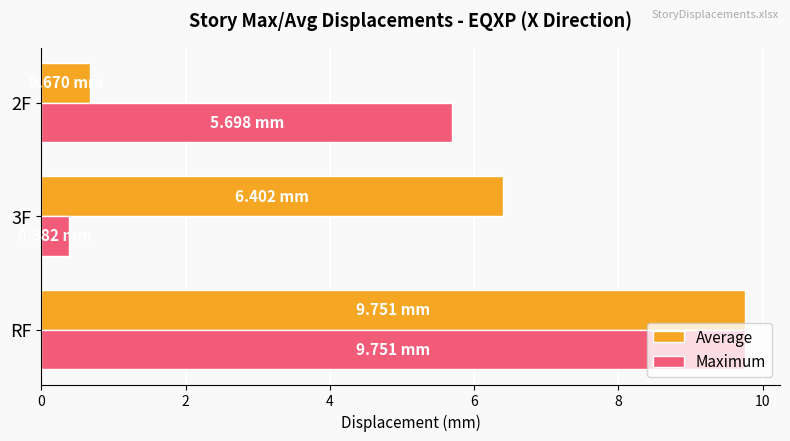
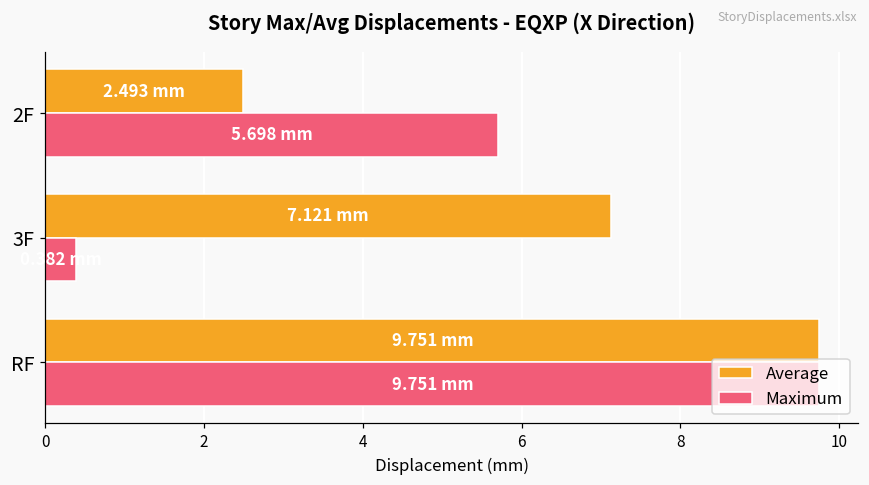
Average, 2F: 0.670 -> 2.493
Average, 3F: 6.402 -> 7.121
